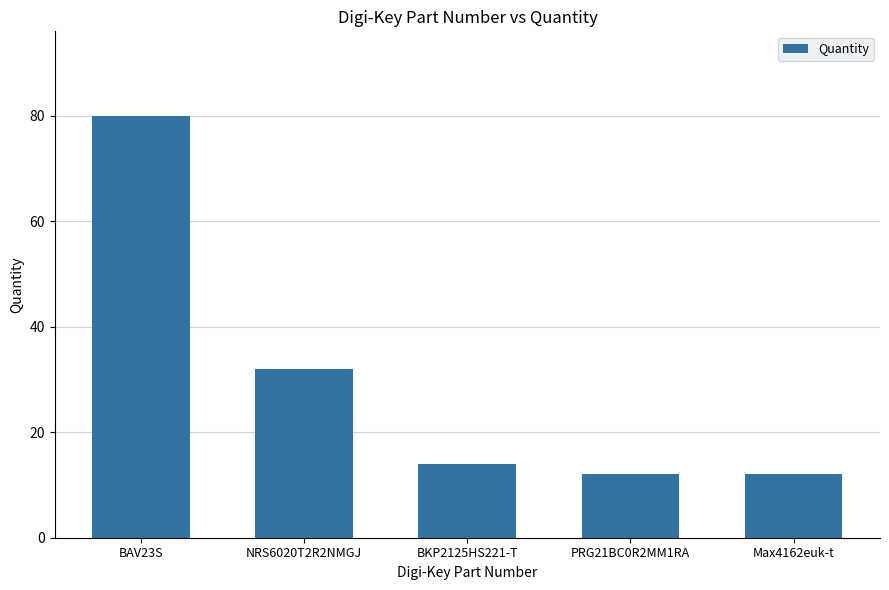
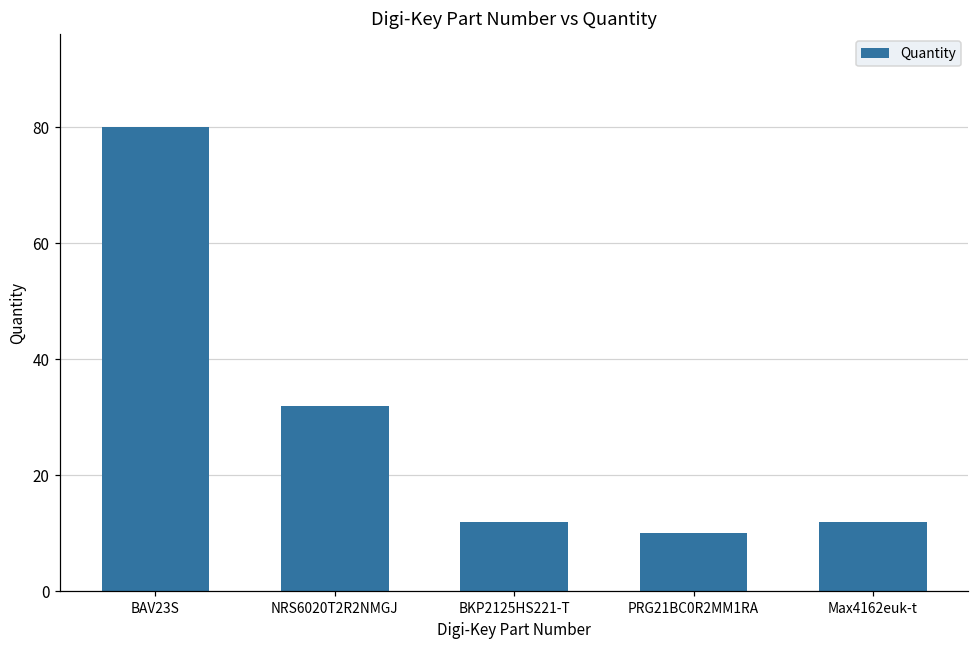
BKP2125HS221-T: 14 -> 12
PRG21BC0R2MM1RA: 12 -> 10
